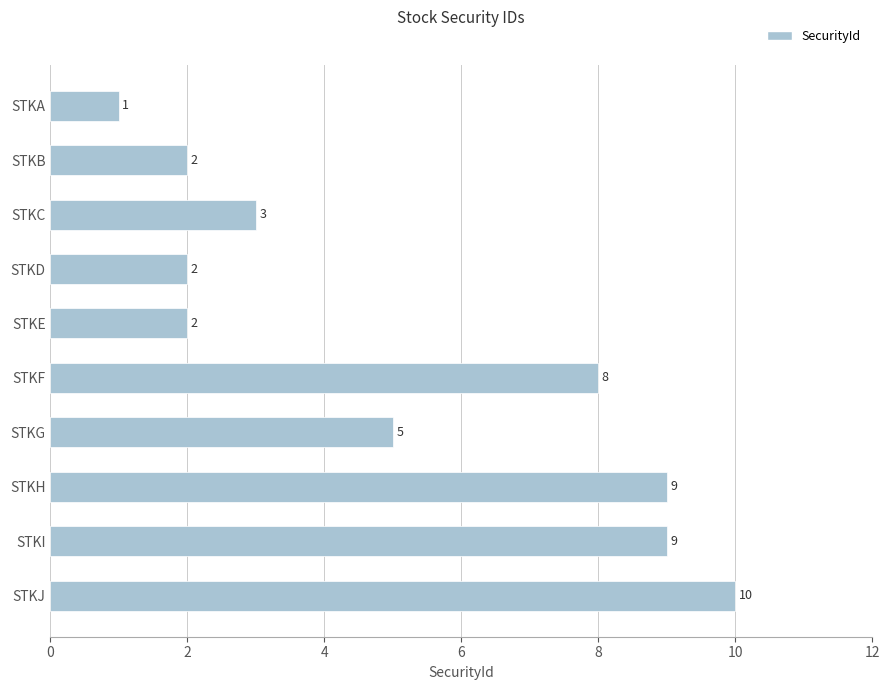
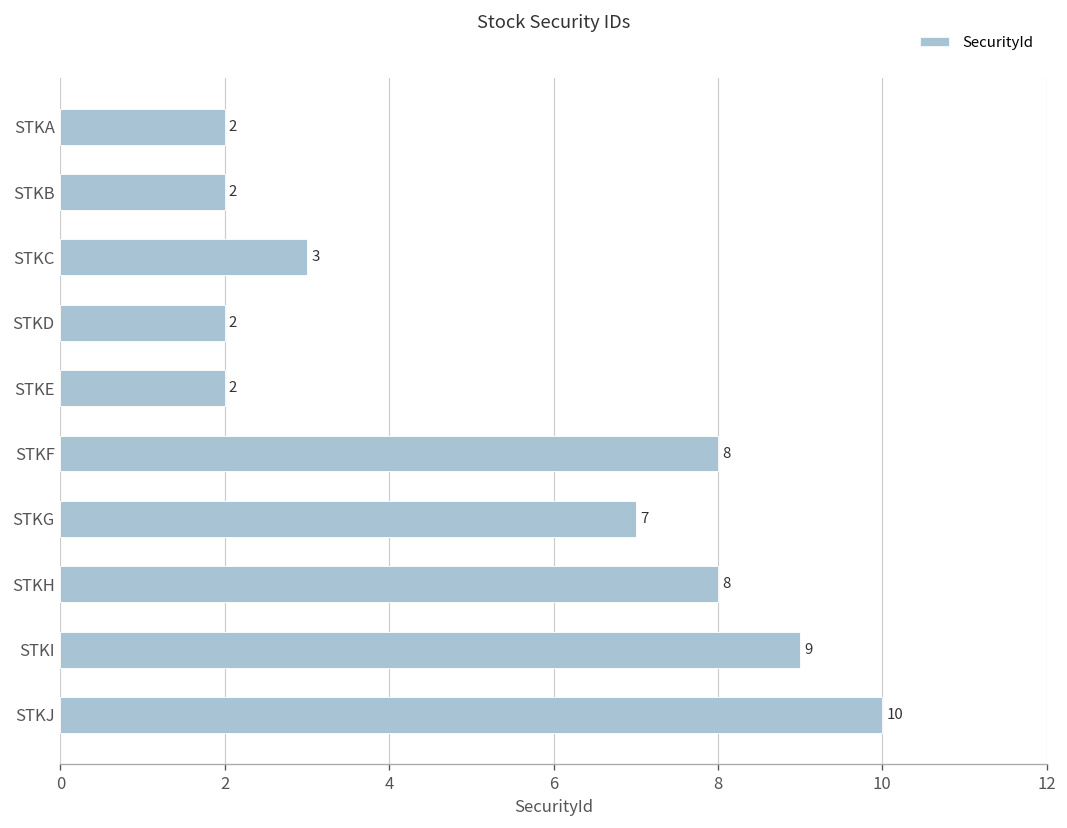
STKA: 1 -> 2
STKG: 5 -> 7
STKH: 9 -> 8
